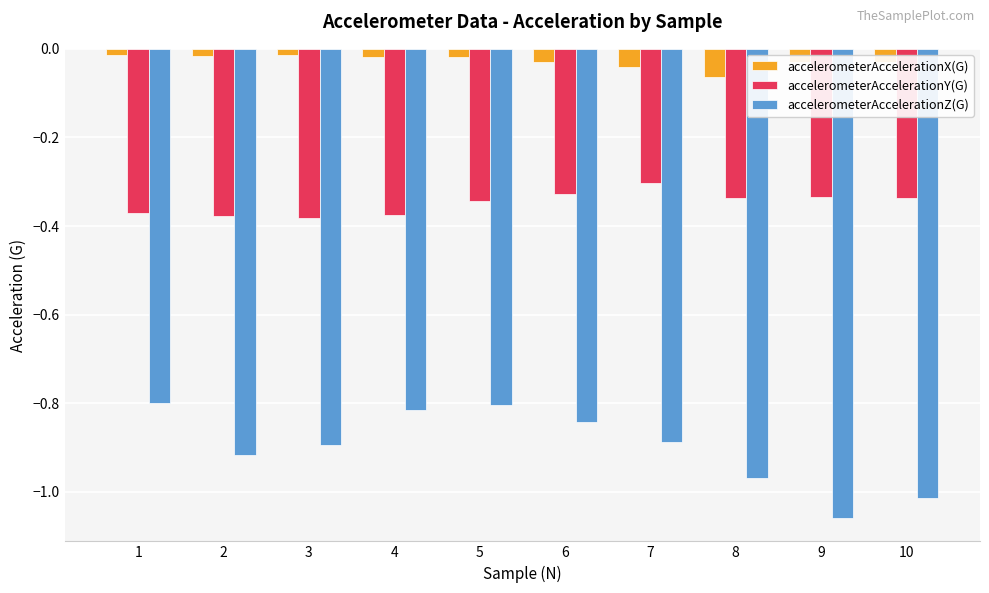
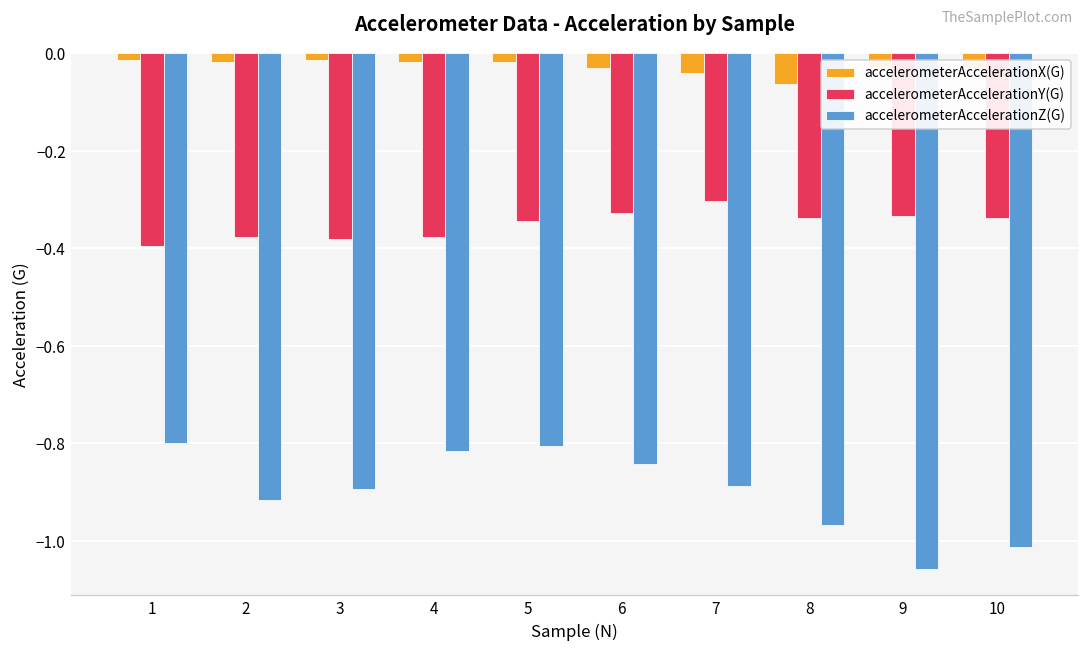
accelerometerAccelerationY(G), 1: -0.37 -> -0.39
